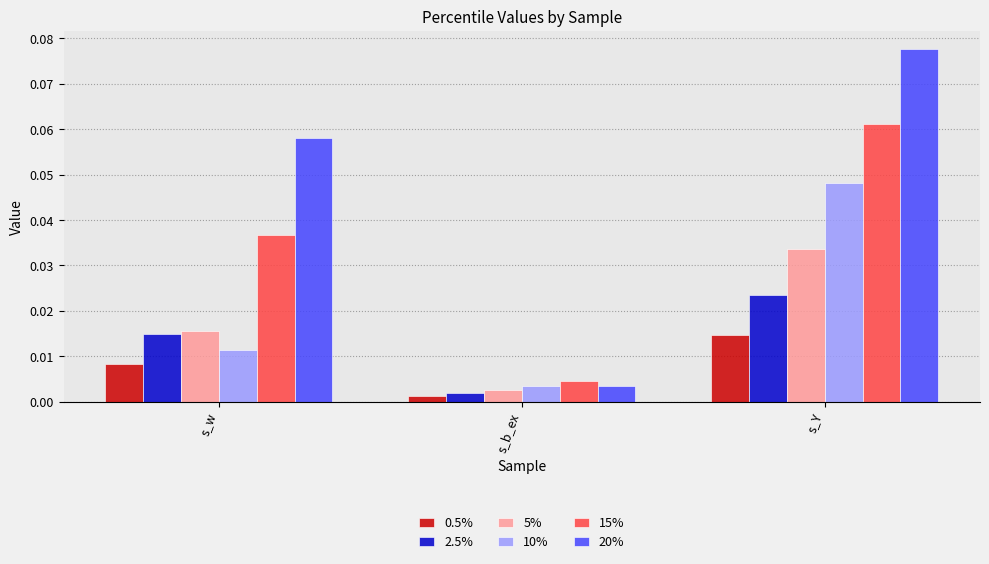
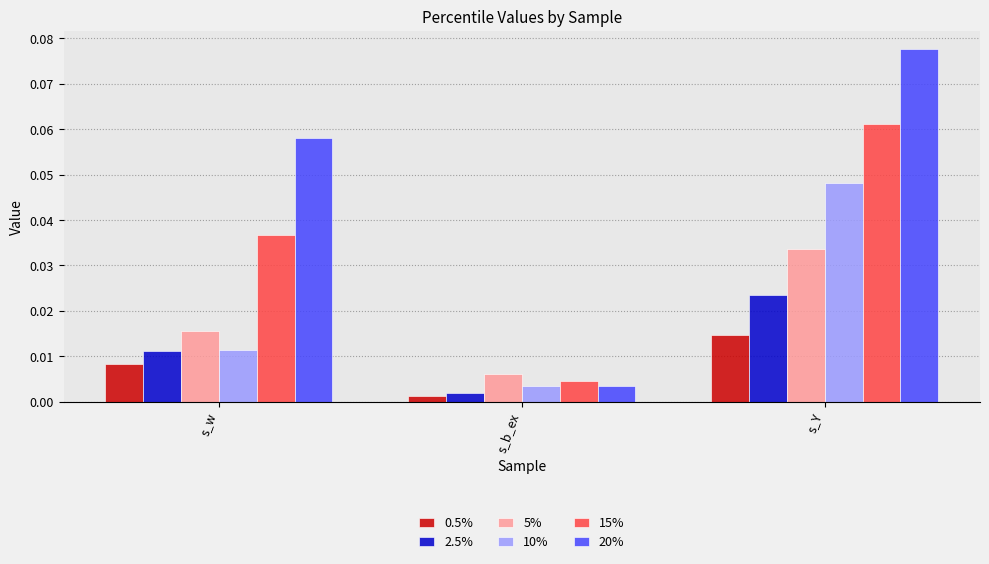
2.5%, s_w: 0.015 -> 0.011
5%, s_b_ex: 0.002 -> 0.006
